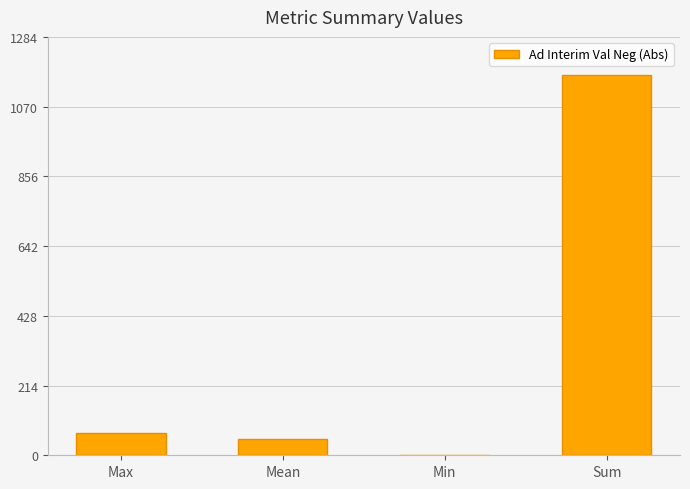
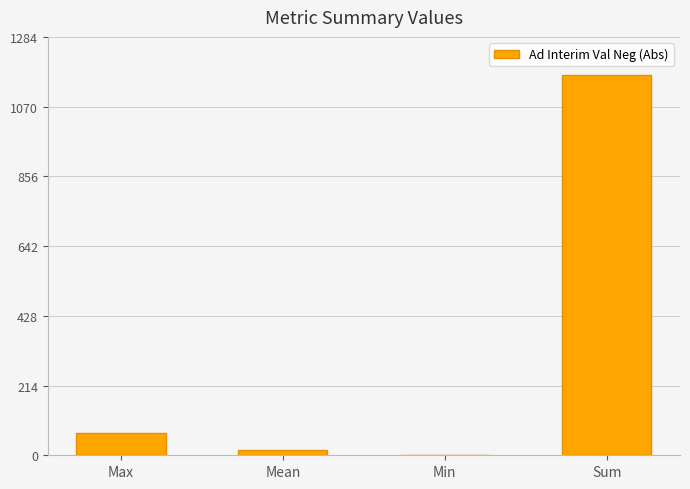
Mean: 50 -> 20
